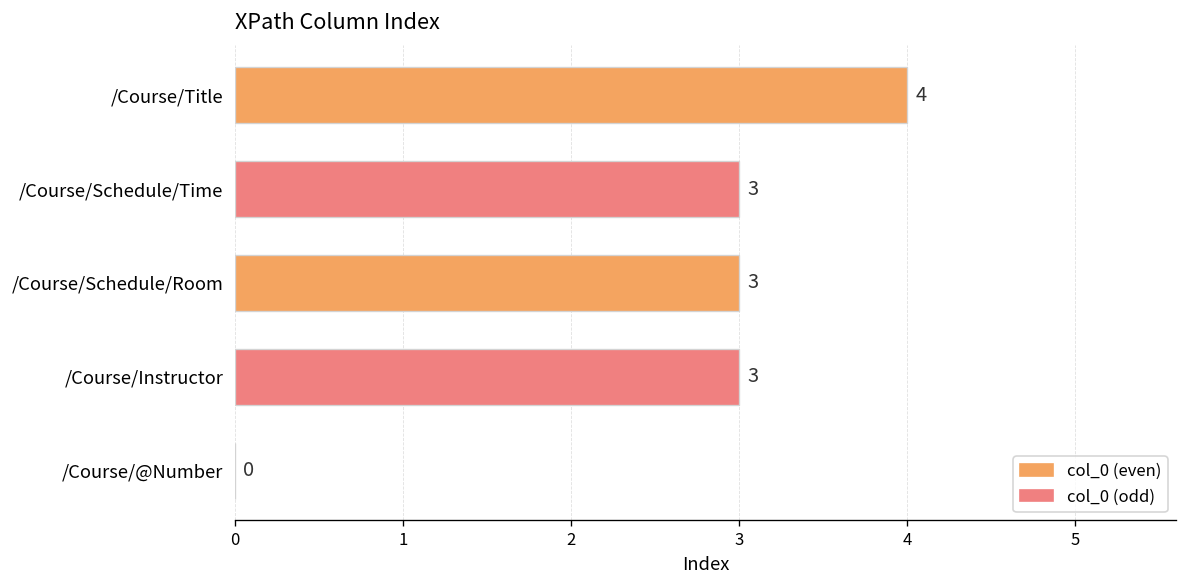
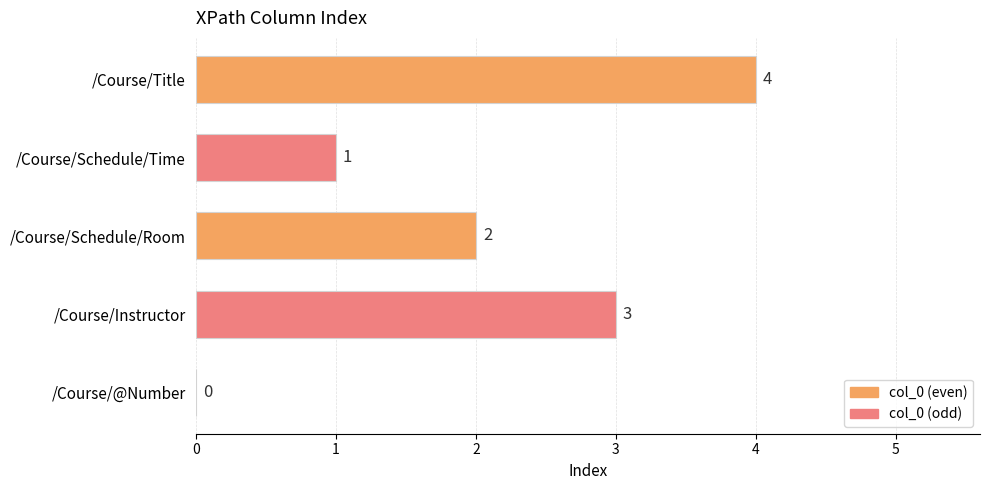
/Course/Schedule/Time: 3 -> 1
/Course/Schedule/Room: 3 -> 2
